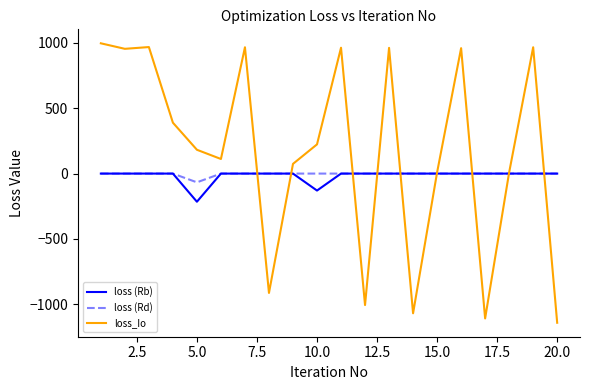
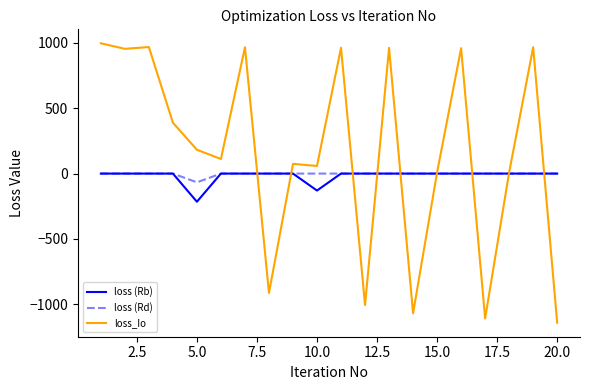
loss_Io, 10.0: 220 -> 60
